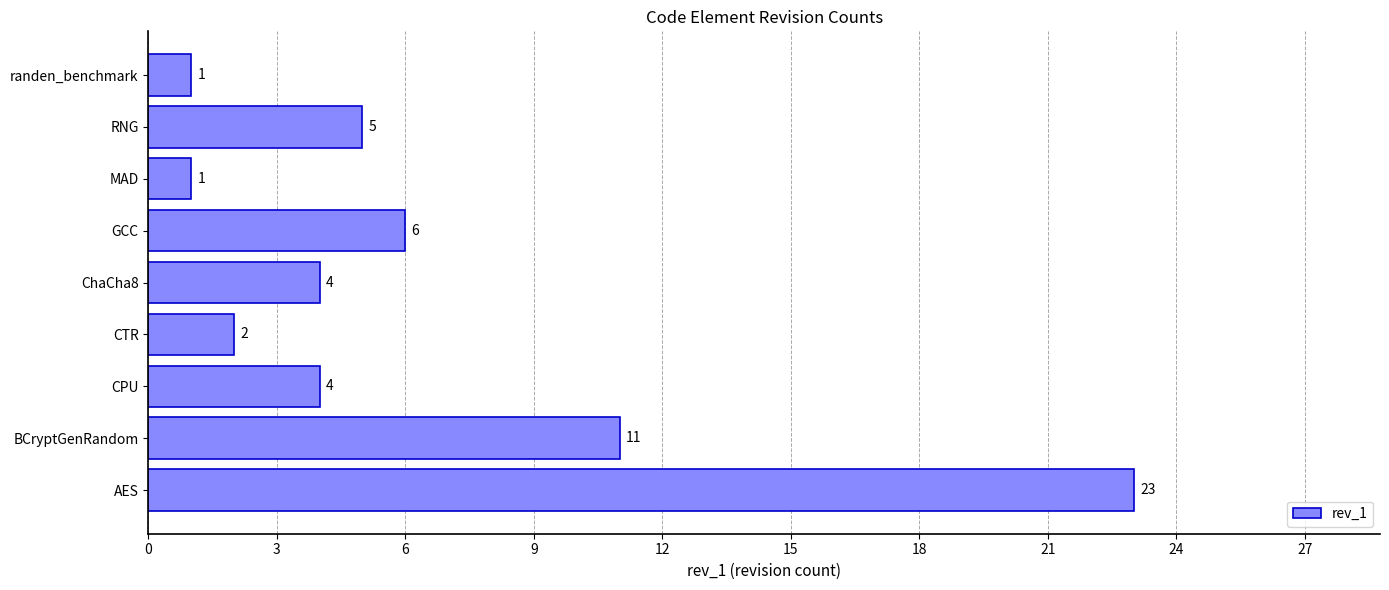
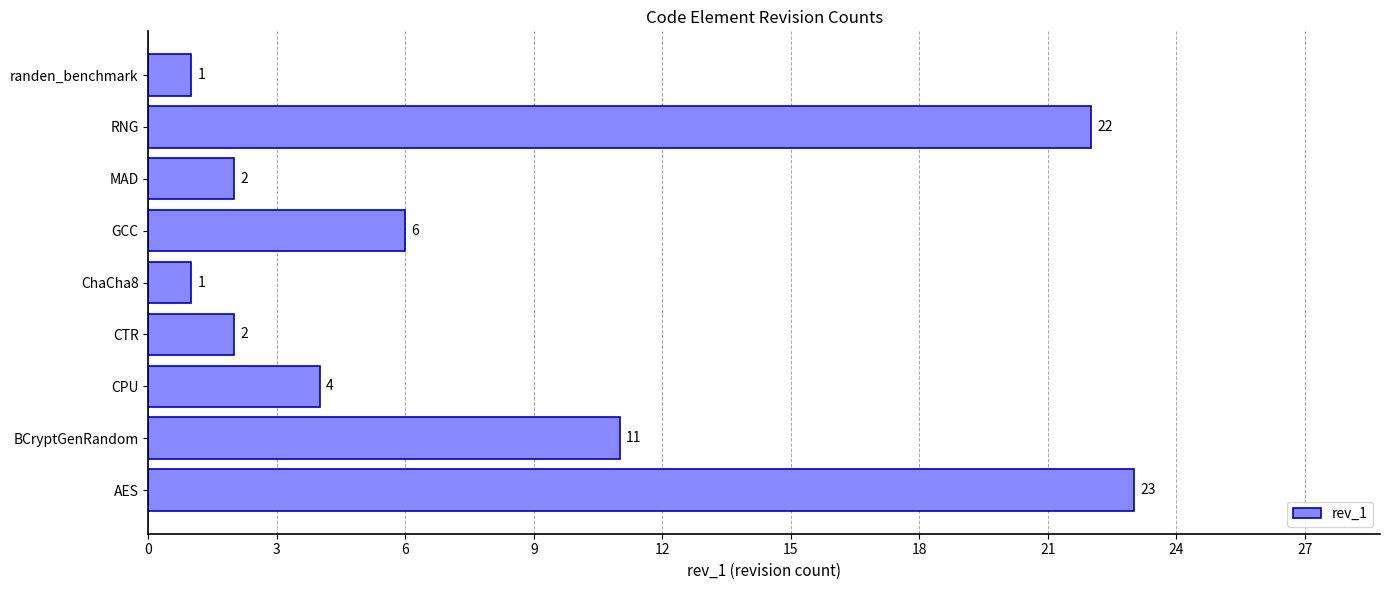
RNG: 5 -> 22
MAD: 1 -> 2
ChaCha8: 4 -> 1
